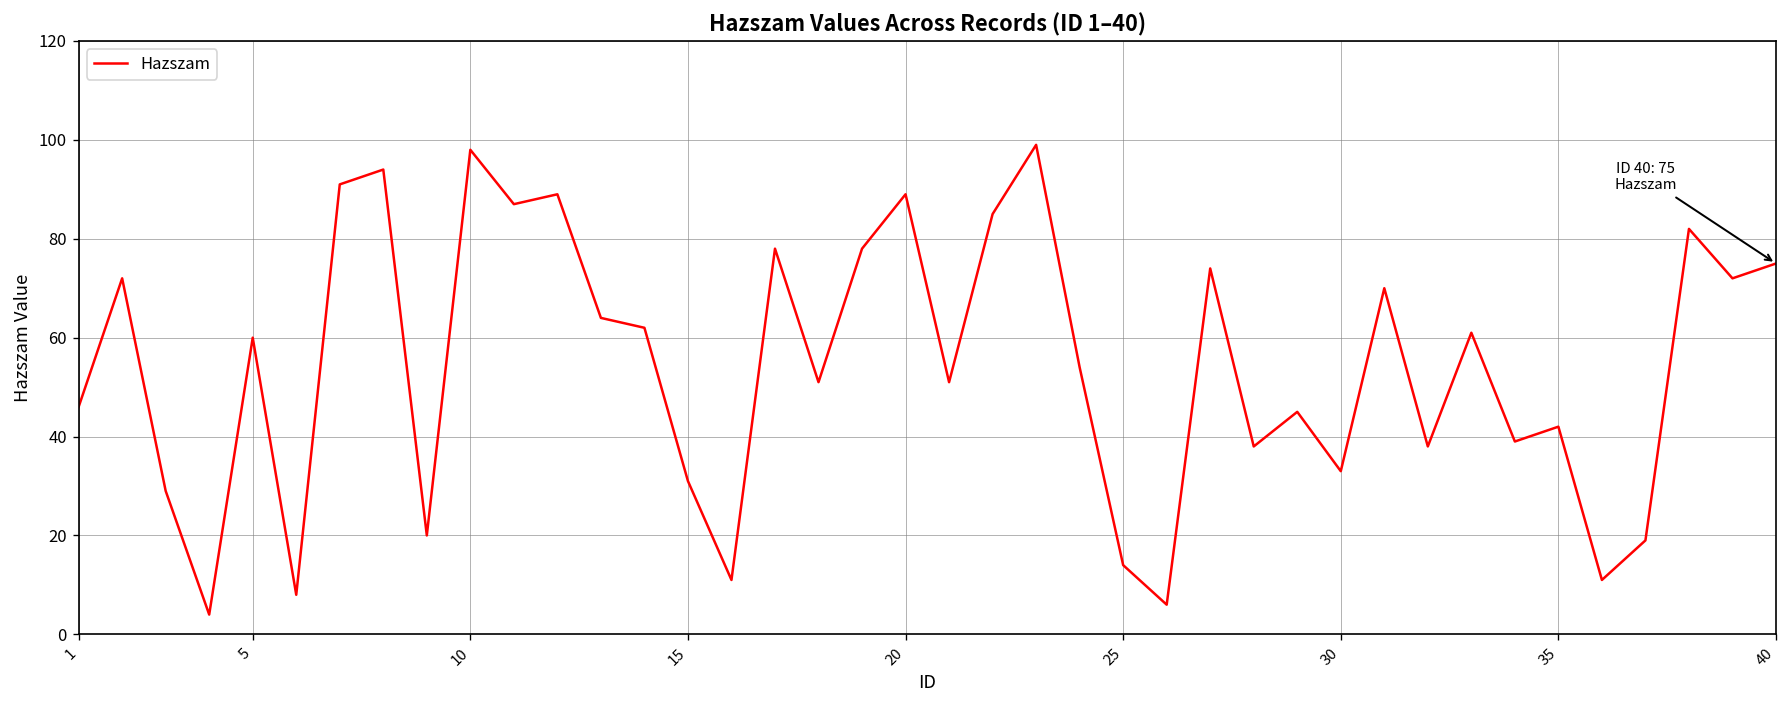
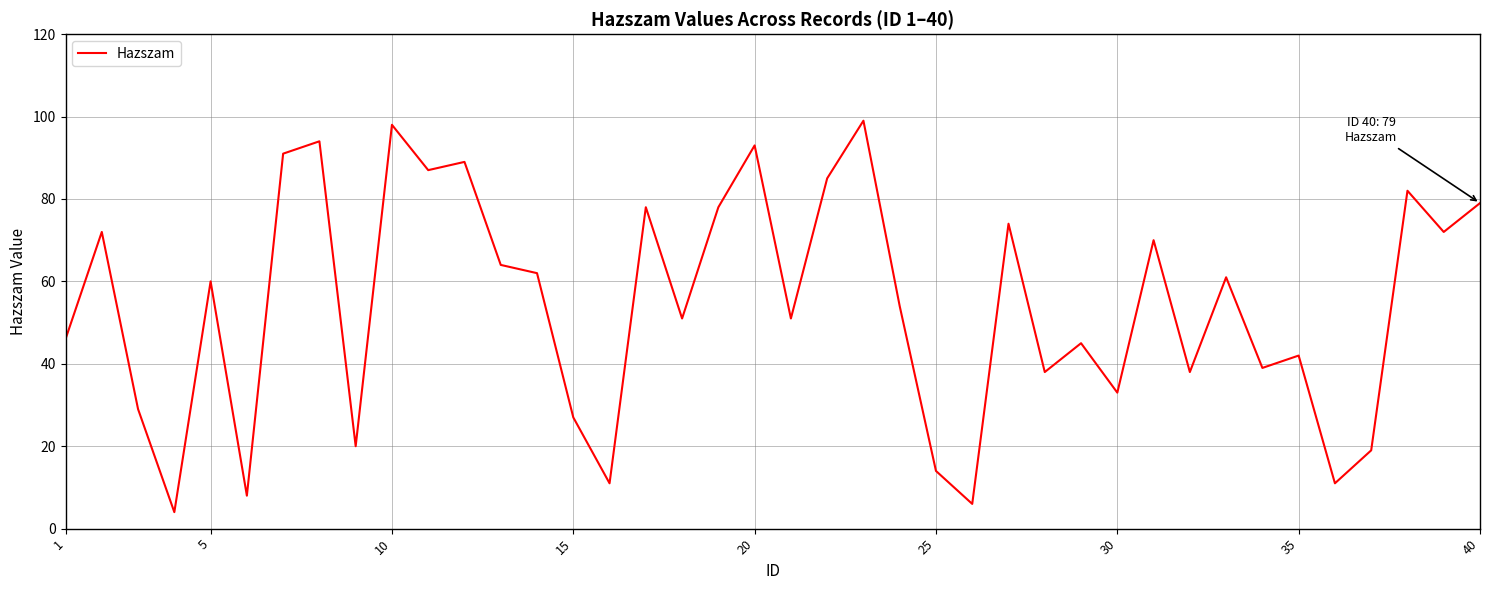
15: 31 -> 27
20: 89 -> 93
40: 75 -> 79
